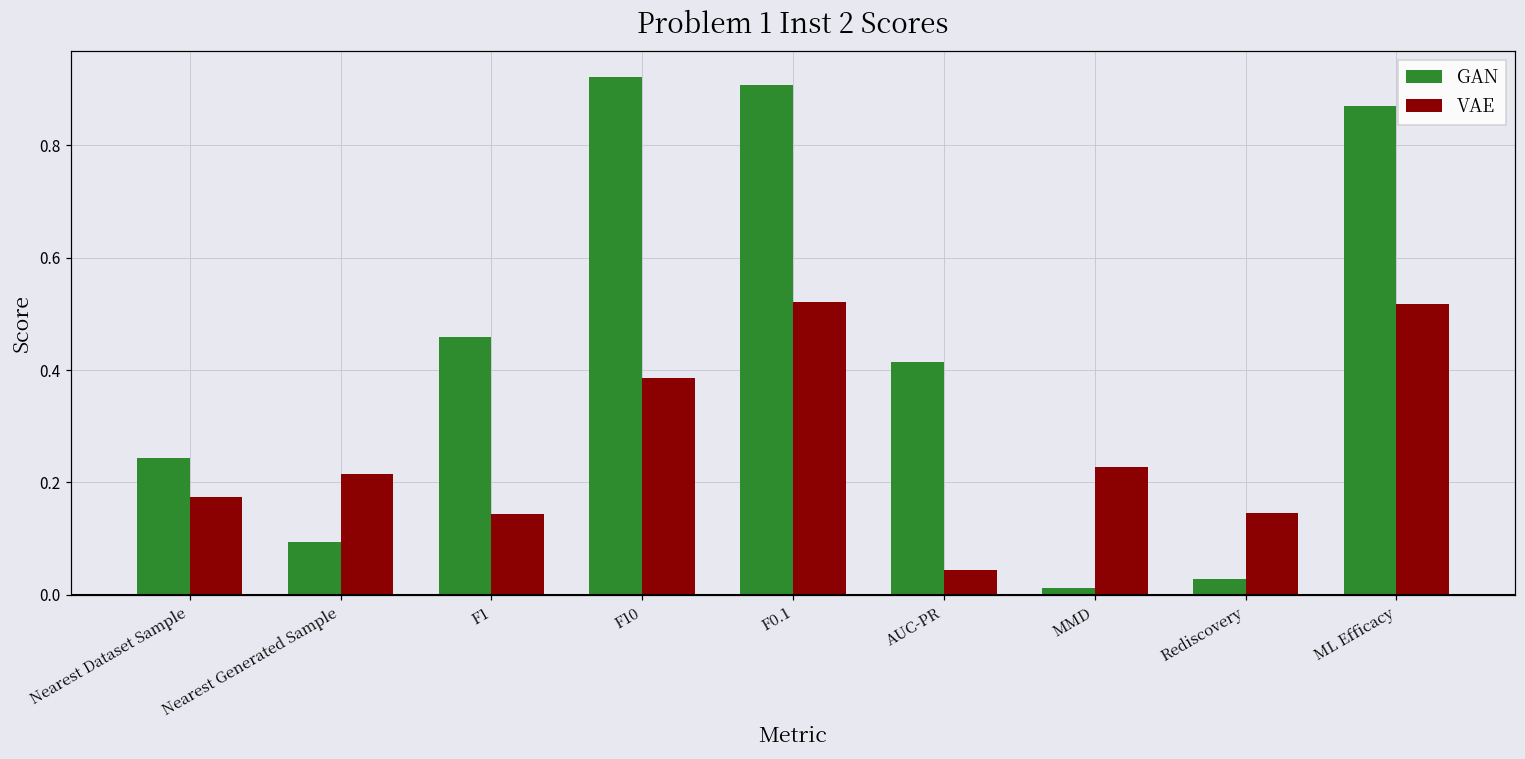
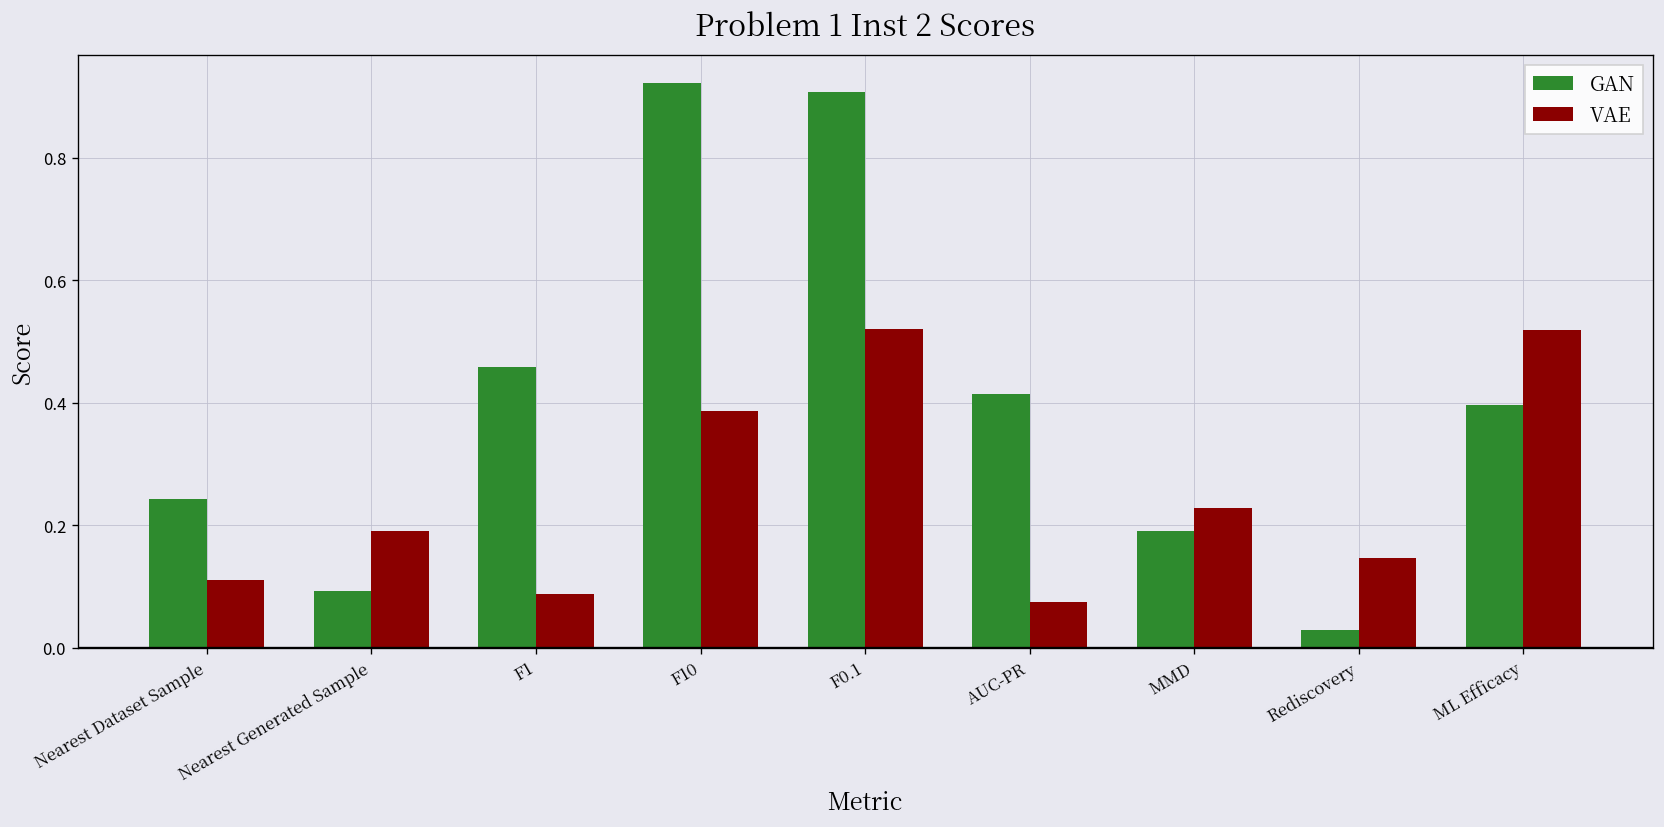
VAE, Nearest Dataset Sample: 0.17 -> 0.11
VAE, Nearest Generated Sample: 0.21 -> 0.19
VAE, F1: 0.14 -> 0.09
VAE, AUC-PR: 0.04 -> 0.07
GAN, MMD: 0.01 -> 0.19
GAN, ML Efficacy: 0.87 -> 0.40
